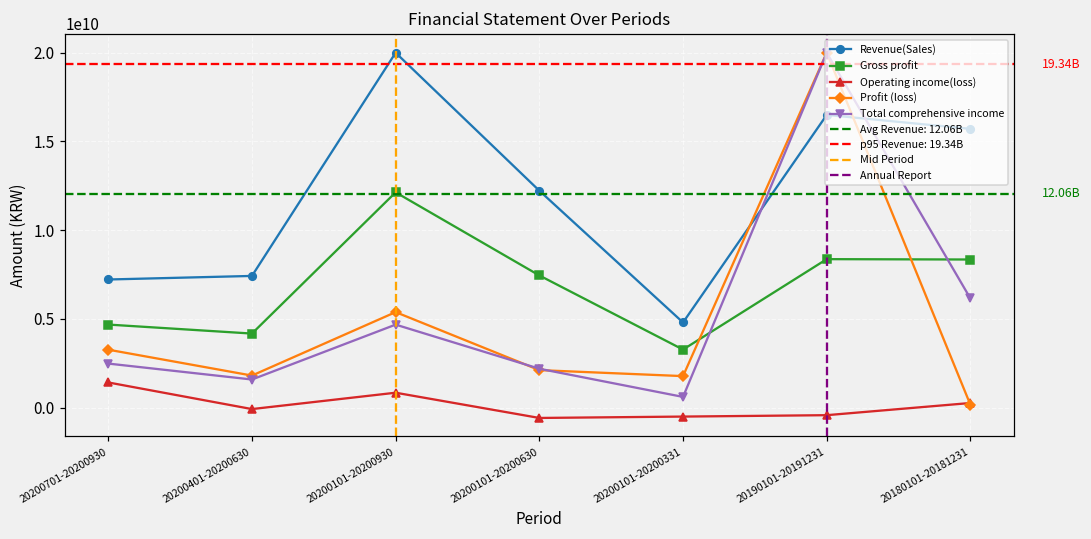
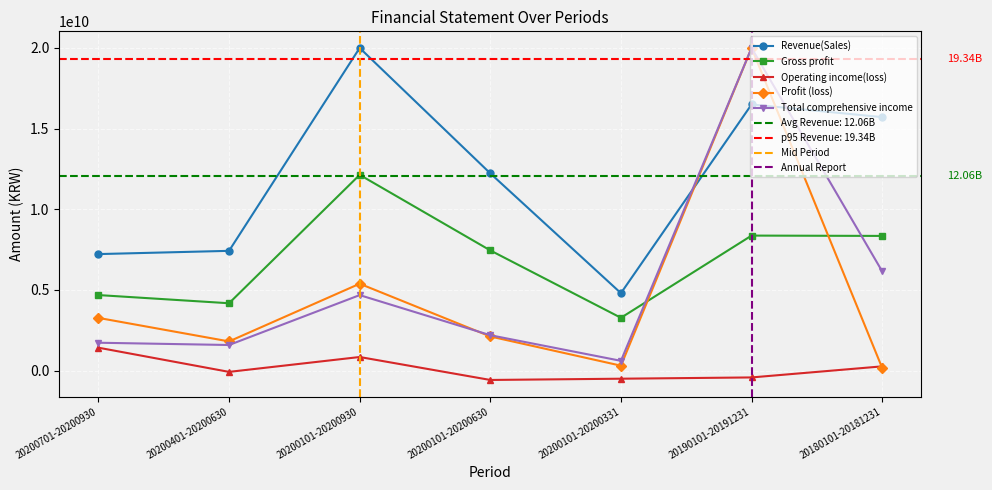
Total comprehensive income, 20200701-20200930: 2500000000 -> 1700000000
Profit (loss), 20200101-20200331: 1800000000 -> 300000000
